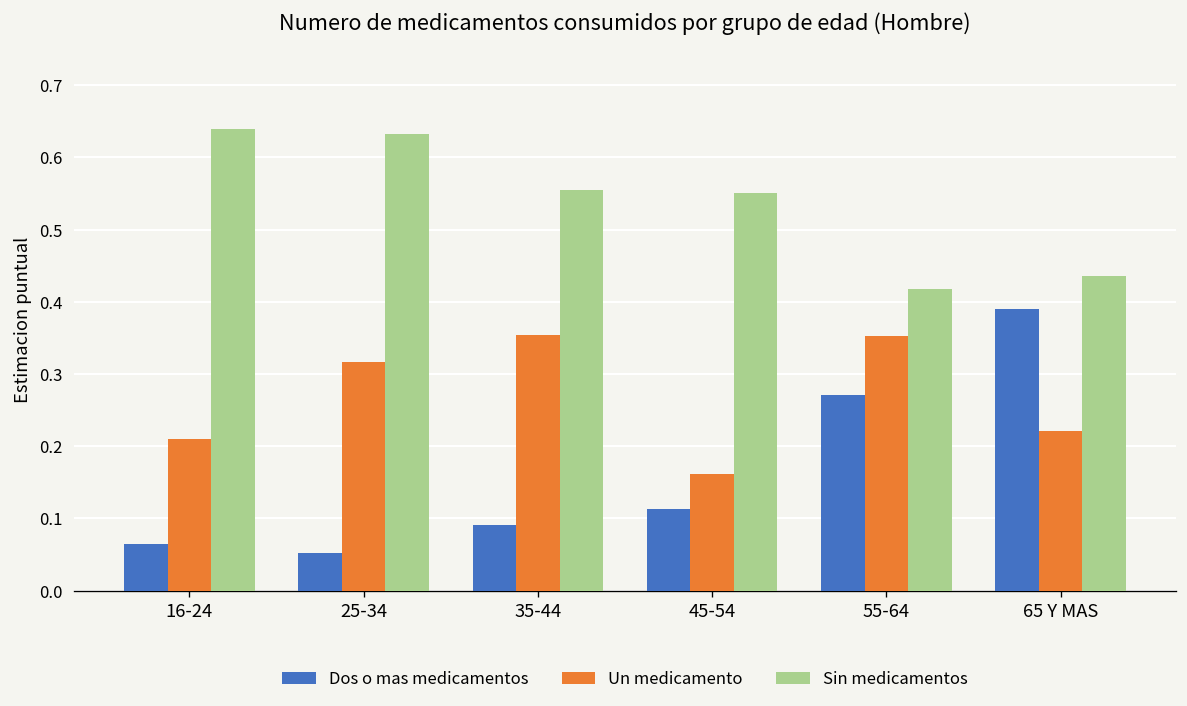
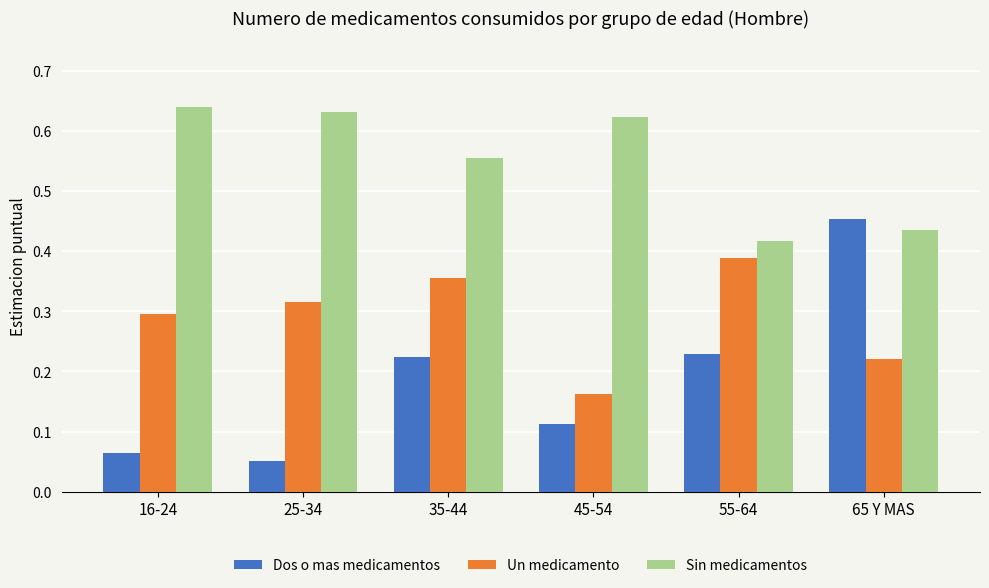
Un medicamento, 16-24: 0.21 -> 0.30
Dos o mas medicamentos, 35-44: 0.09 -> 0.22
Sin medicamentos, 45-54: 0.55 -> 0.62
Dos o mas medicamentos, 55-64: 0.27 -> 0.23
Un medicamento, 55-64: 0.35 -> 0.39
Dos o mas medicamentos, 65 Y MAS: 0.39 -> 0.45
